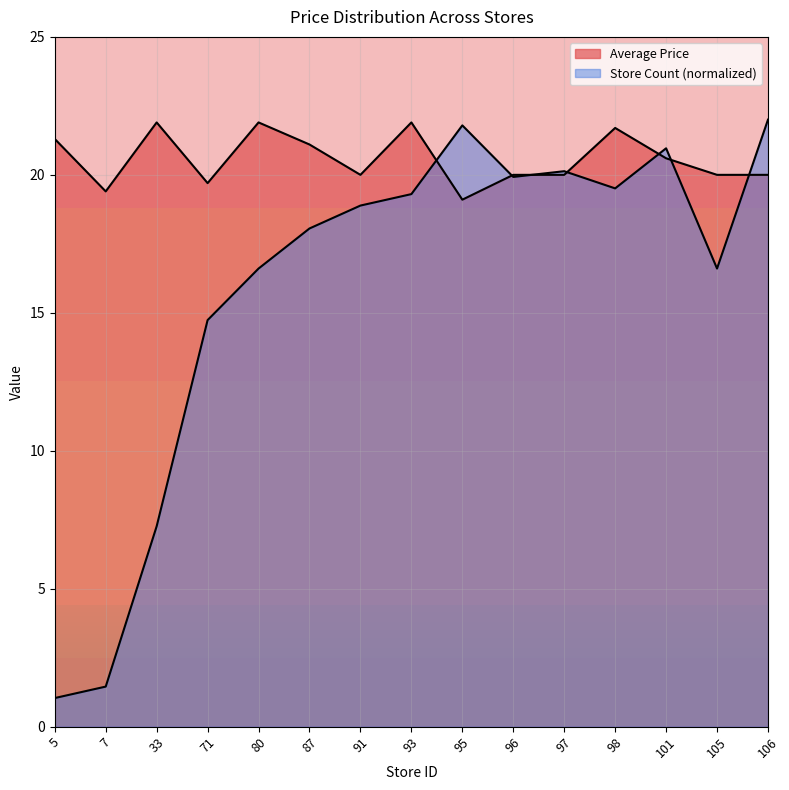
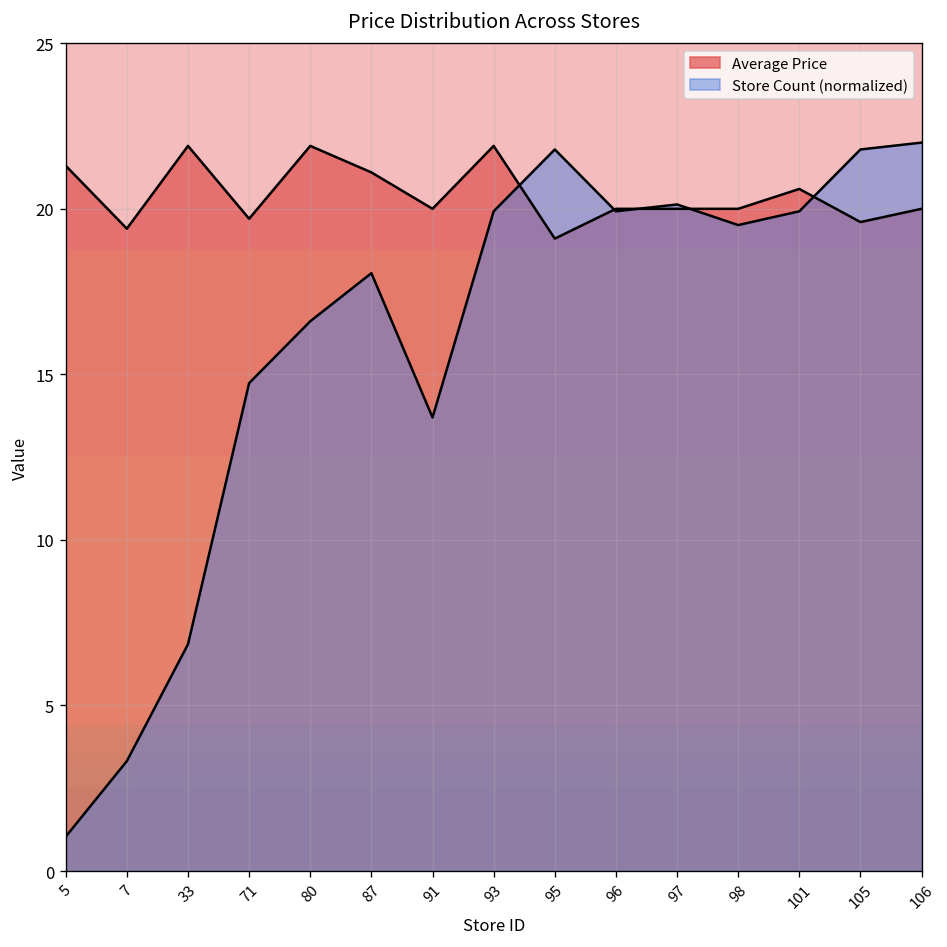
Store Count (normalized), 7: 1.5 -> 3.3
Store Count (normalized), 33: 7.3 -> 6.8
Store Count (normalized), 91: 18.9 -> 13.7
Store Count (normalized), 93: 19.3 -> 19.9
Average Price, 98: 21.7 -> 20.0
Store Count (normalized), 101: 21.0 -> 19.9
Average Price, 105: 20.0 -> 19.6
Store Count (normalized), 105: 16.6 -> 21.8
